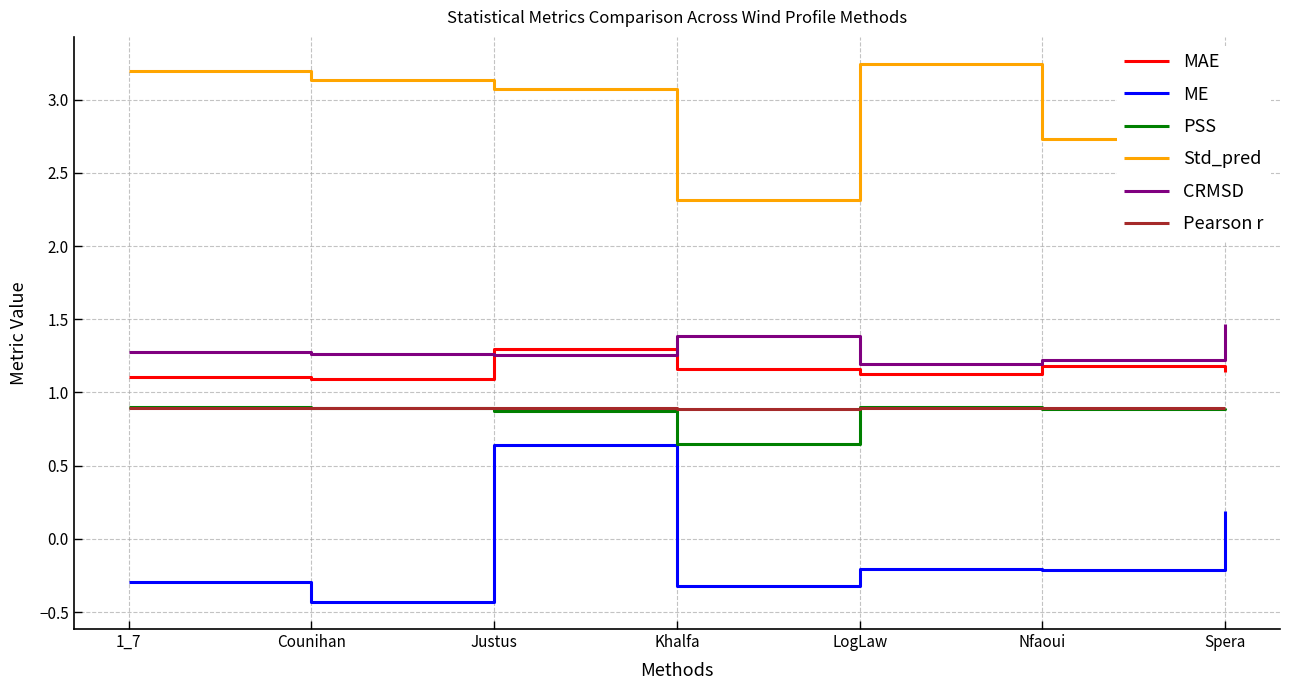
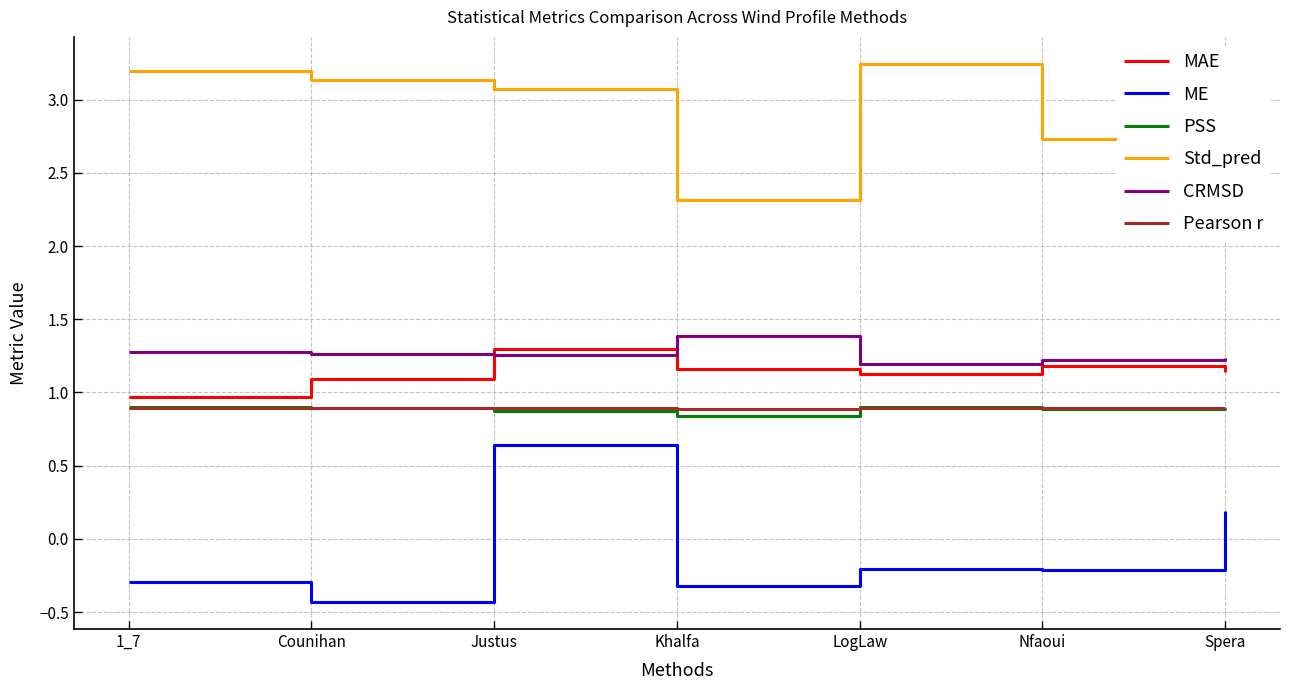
MAE, 1_7: 1.10 -> 0.97
PSS, Khalfa: 0.65 -> 0.84
CRMSD, Spera: 1.46 -> 1.23
